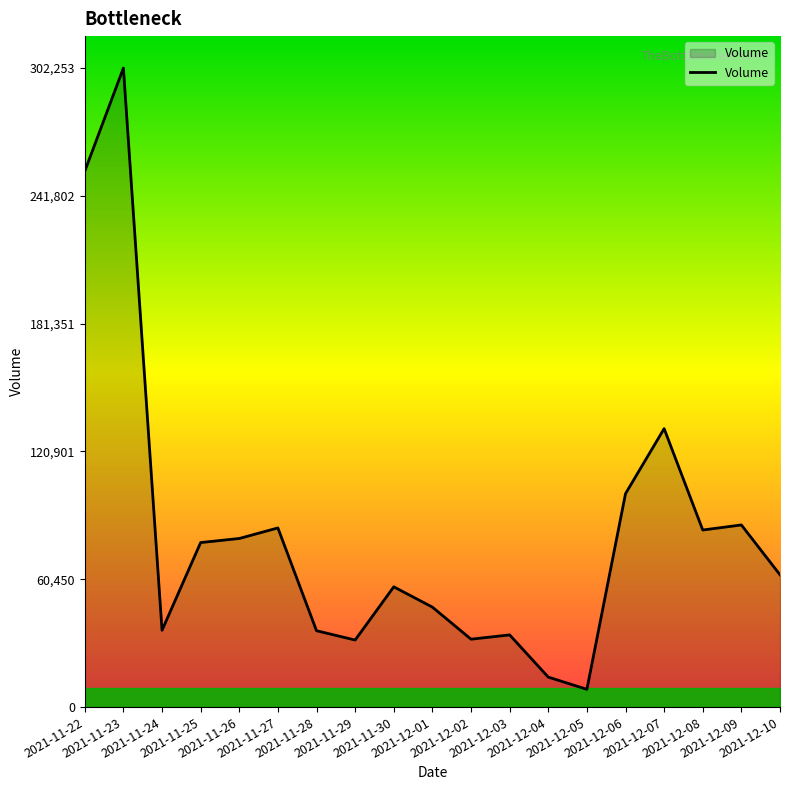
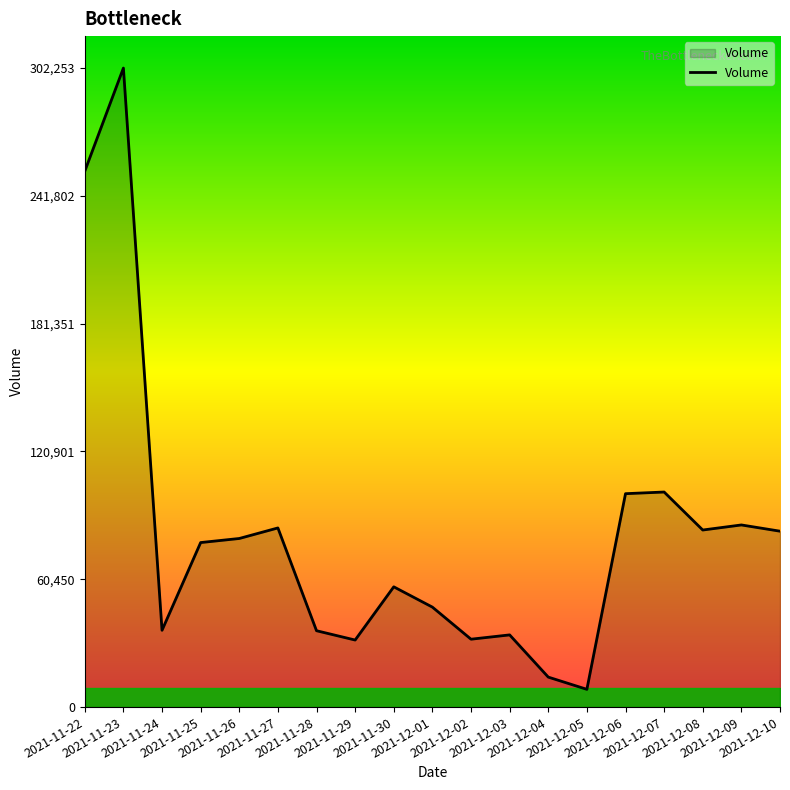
Volume, 2021-12-07: 132,000 -> 102,000
Volume, 2021-12-10: 63,000 -> 83,000
